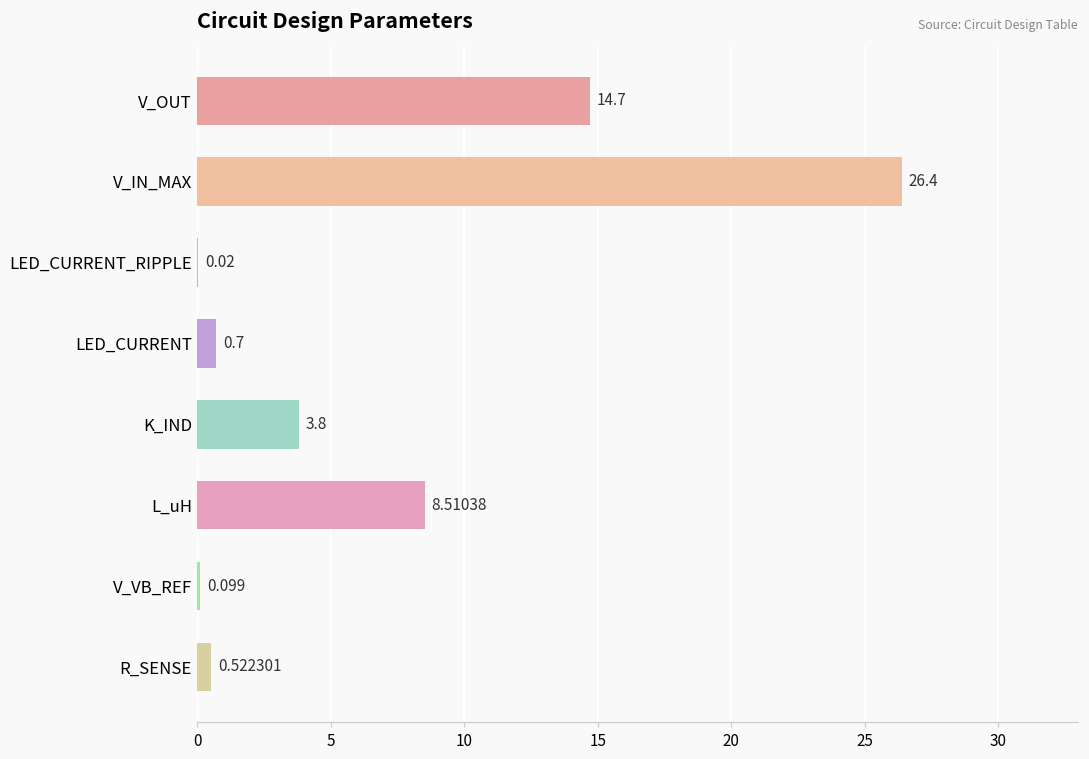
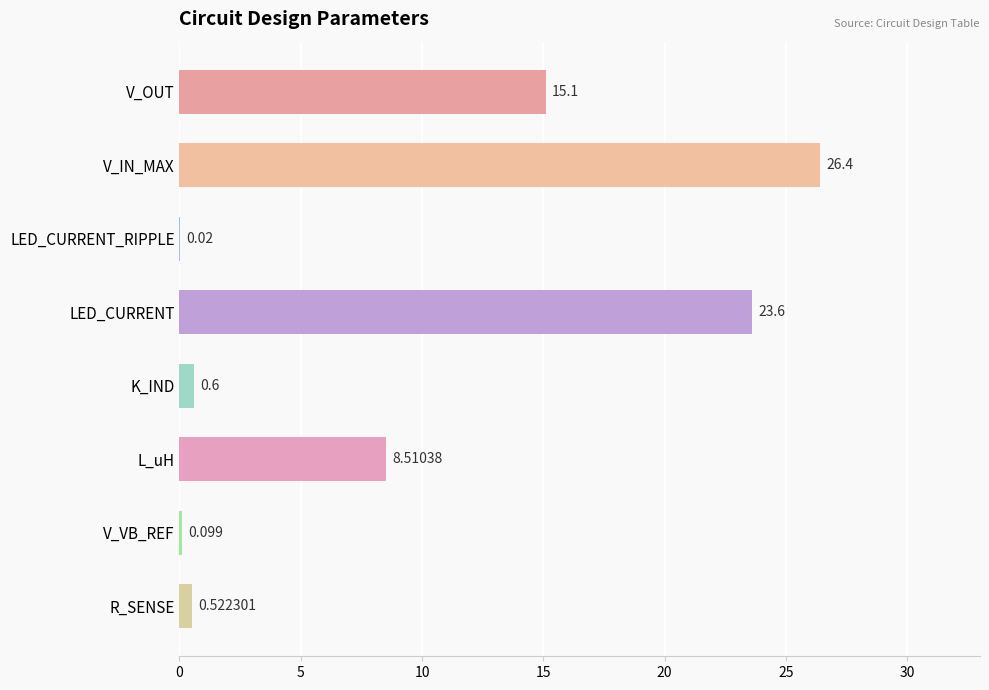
V_OUT: 14.7 -> 15.1
LED_CURRENT: 0.7 -> 23.6
K_IND: 3.8 -> 0.6
